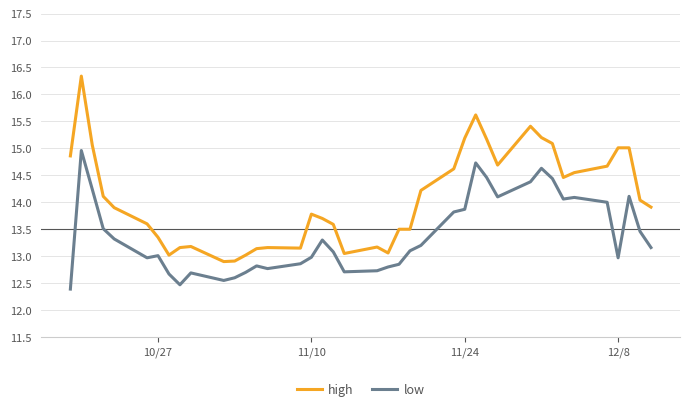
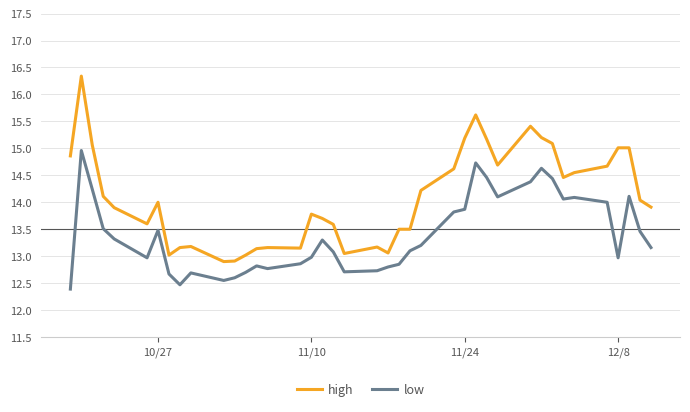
high, 10/27: 13.4 -> 14.0
low, 10/27: 13.0 -> 13.5
